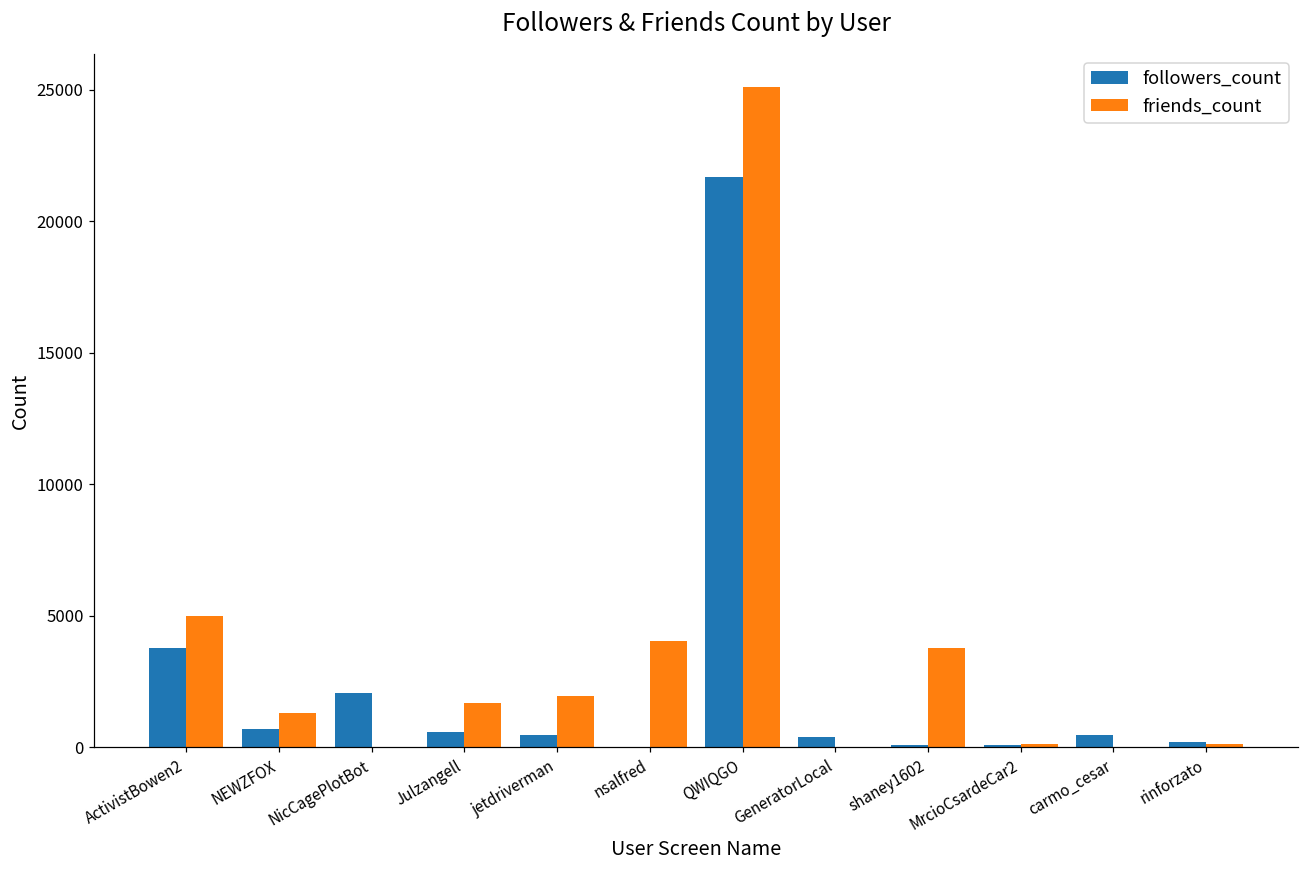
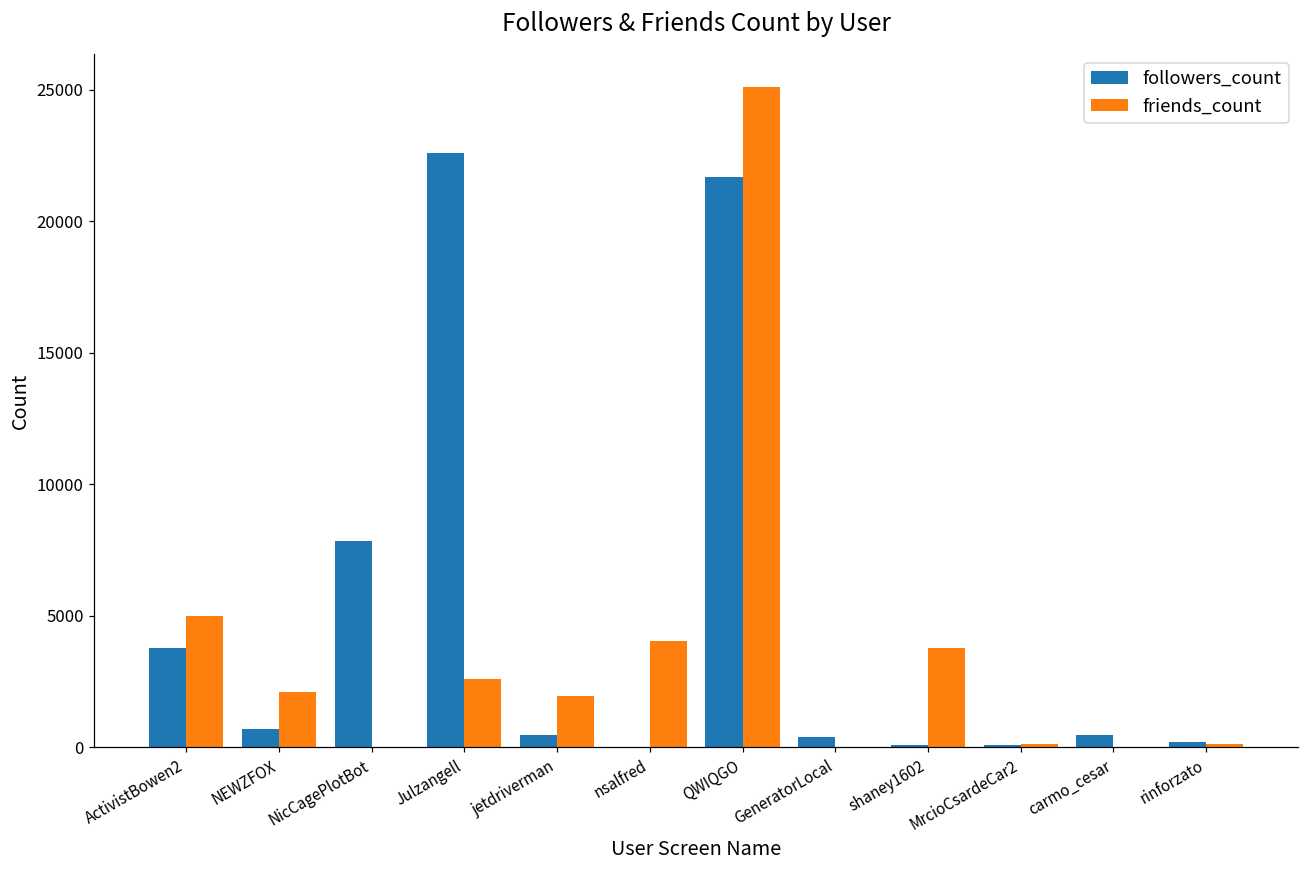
friends_count, NEWZFOX: 1300 -> 2100
followers_count, NicCagePlotBot: 2000 -> 7900
followers_count, Julzangell: 600 -> 22600
friends_count, Julzangell: 1700 -> 2600
